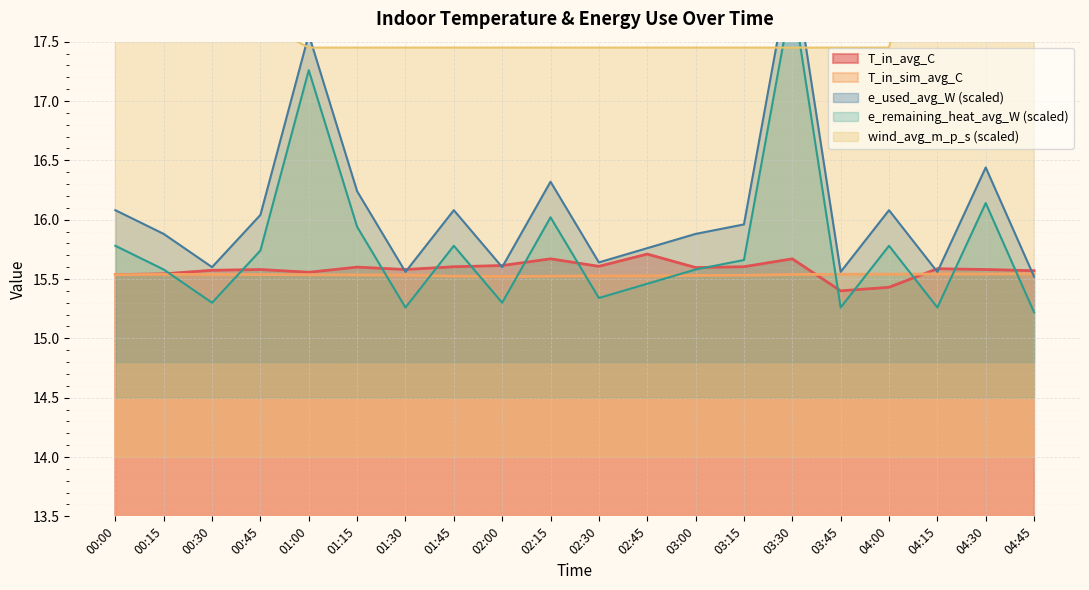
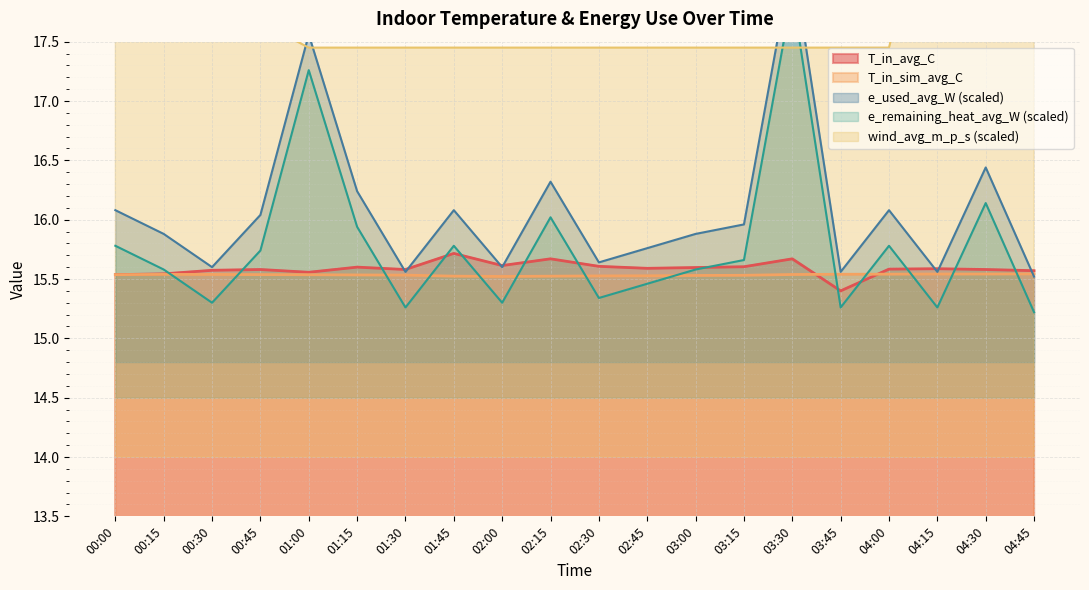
T_in_avg_C, 01:45: 15.60 -> 15.72
T_in_avg_C, 02:45: 15.71 -> 15.59
T_in_avg_C, 04:00: 15.43 -> 15.58
